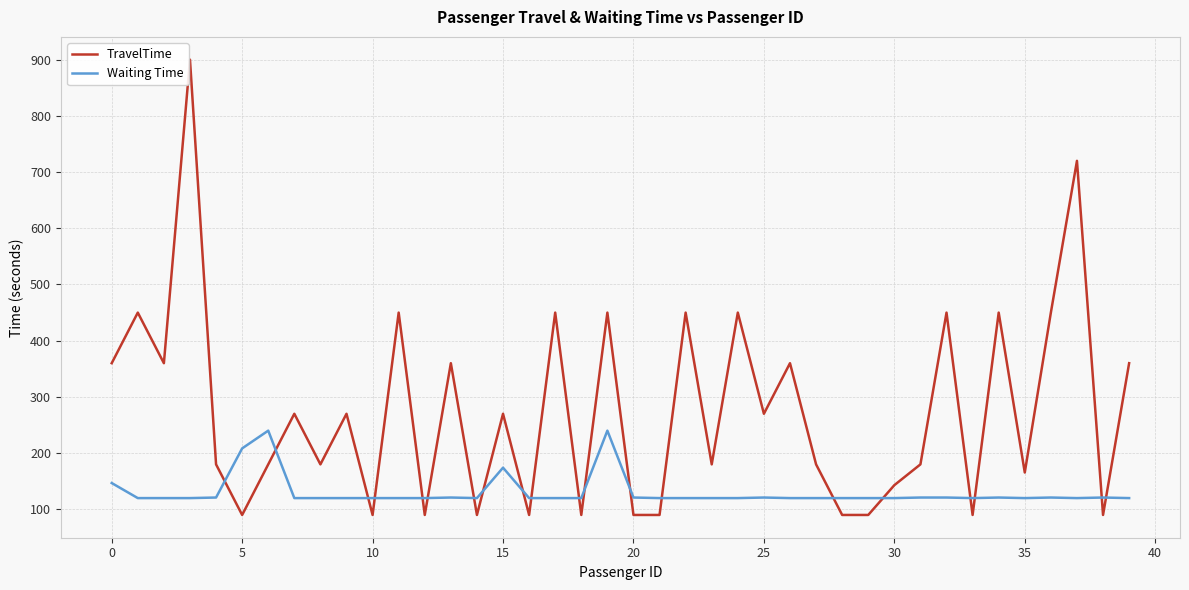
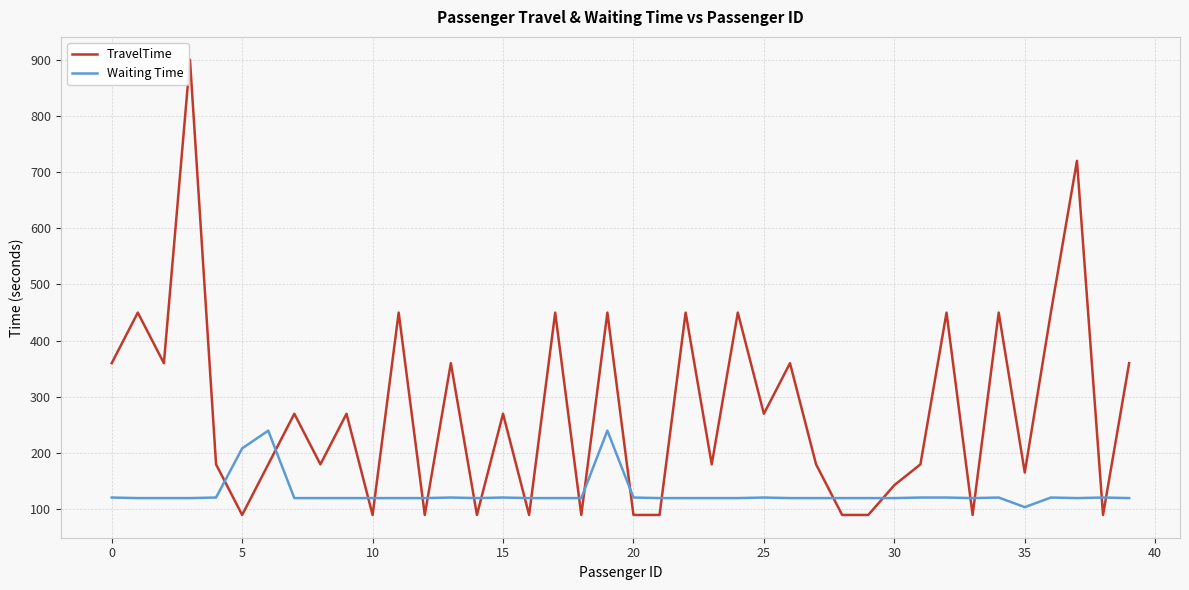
Waiting Time, 0: 150 -> 120
Waiting Time, 15: 170 -> 120
Waiting Time, 35: 120 -> 100
